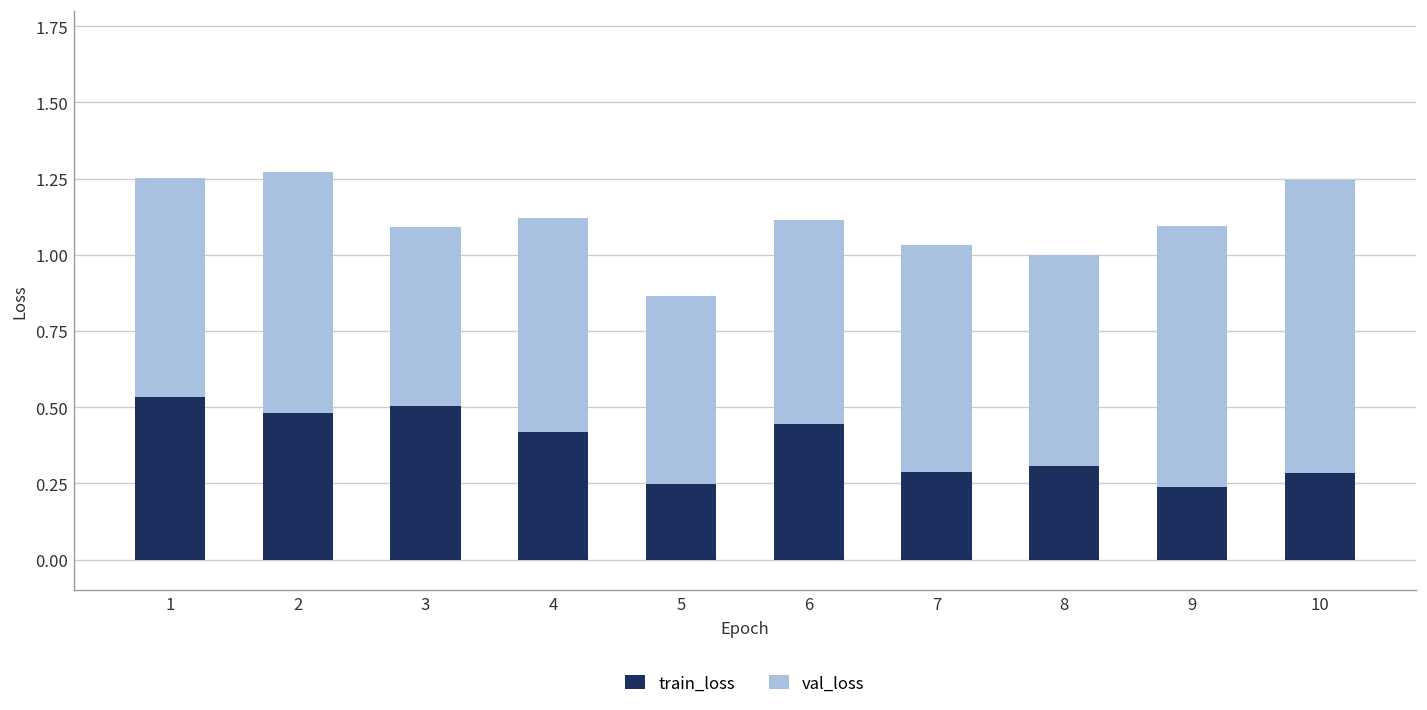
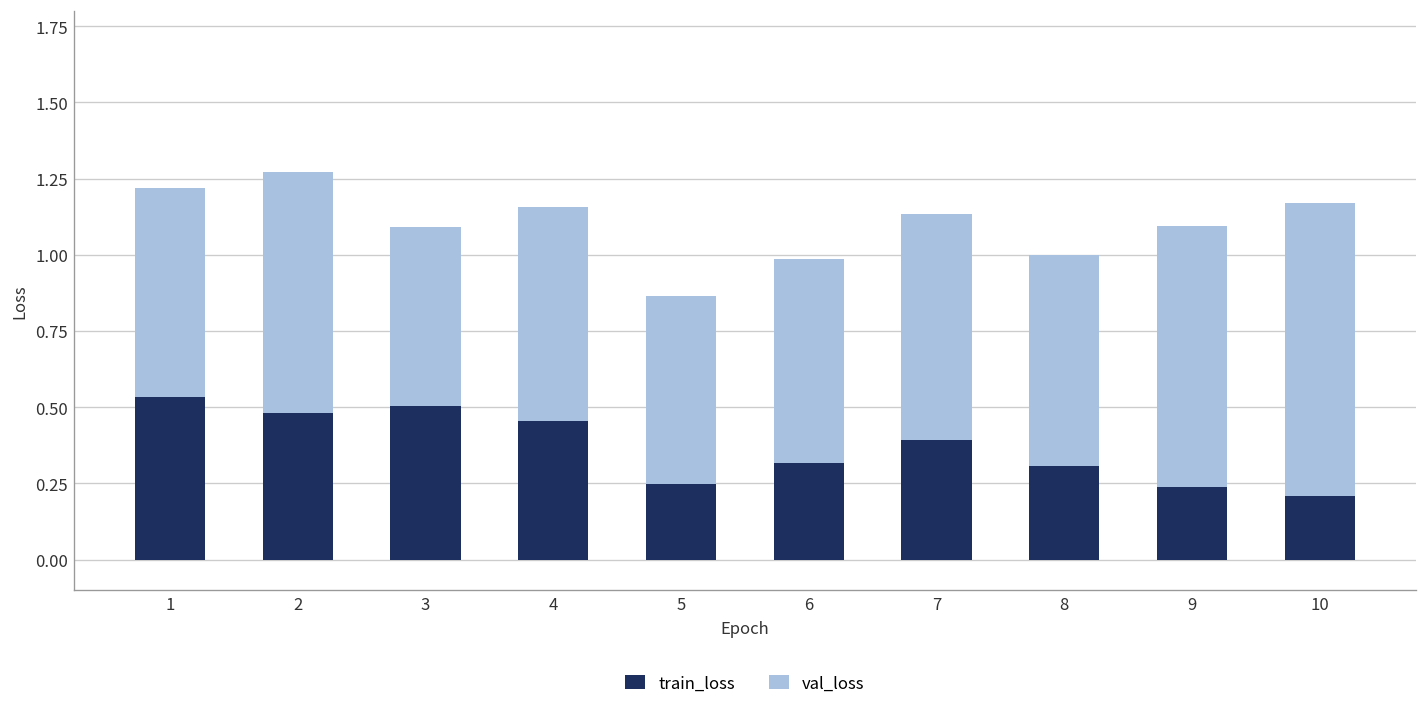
val_loss, 1: 0.72 -> 0.68
train_loss, 4: 0.42 -> 0.45
train_loss, 6: 0.44 -> 0.32
train_loss, 7: 0.29 -> 0.39
train_loss, 10: 0.28 -> 0.21
